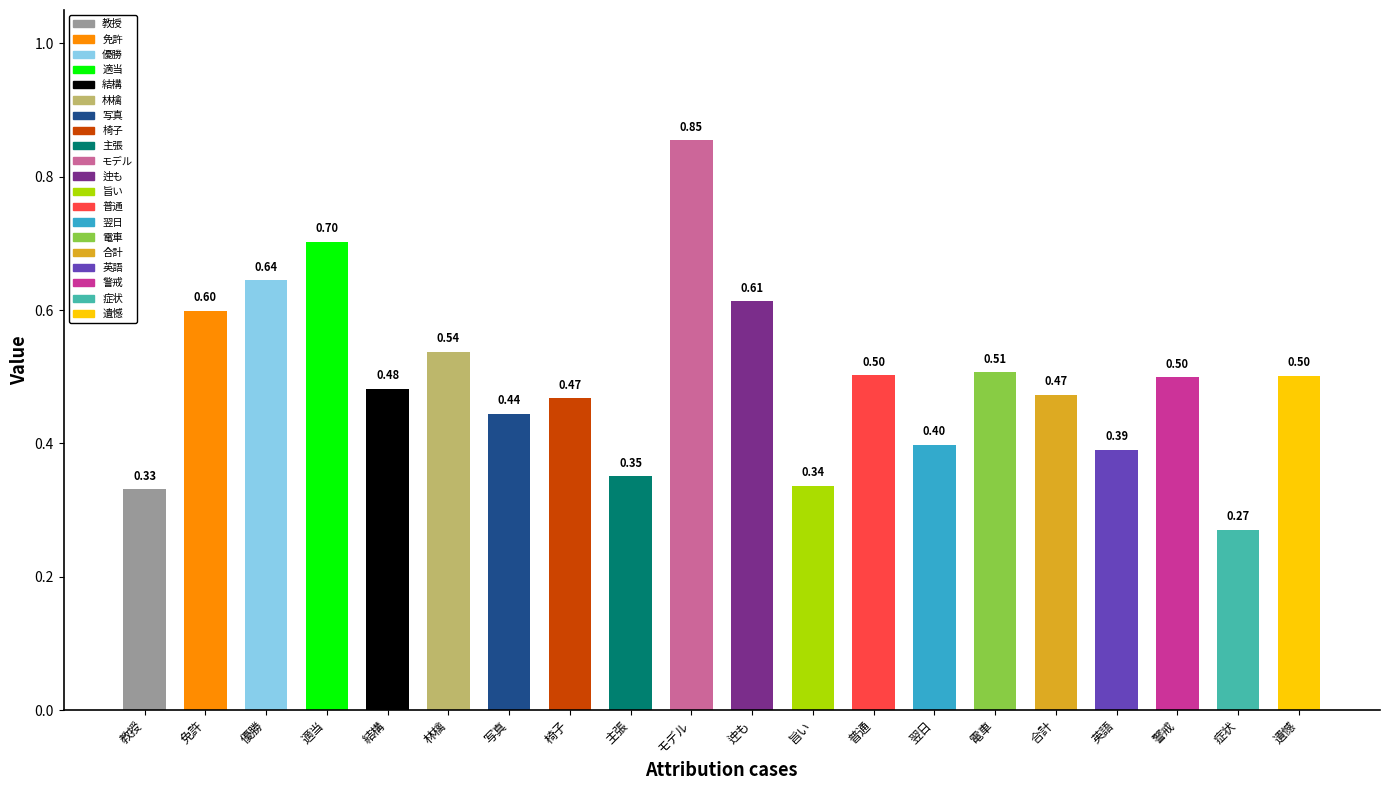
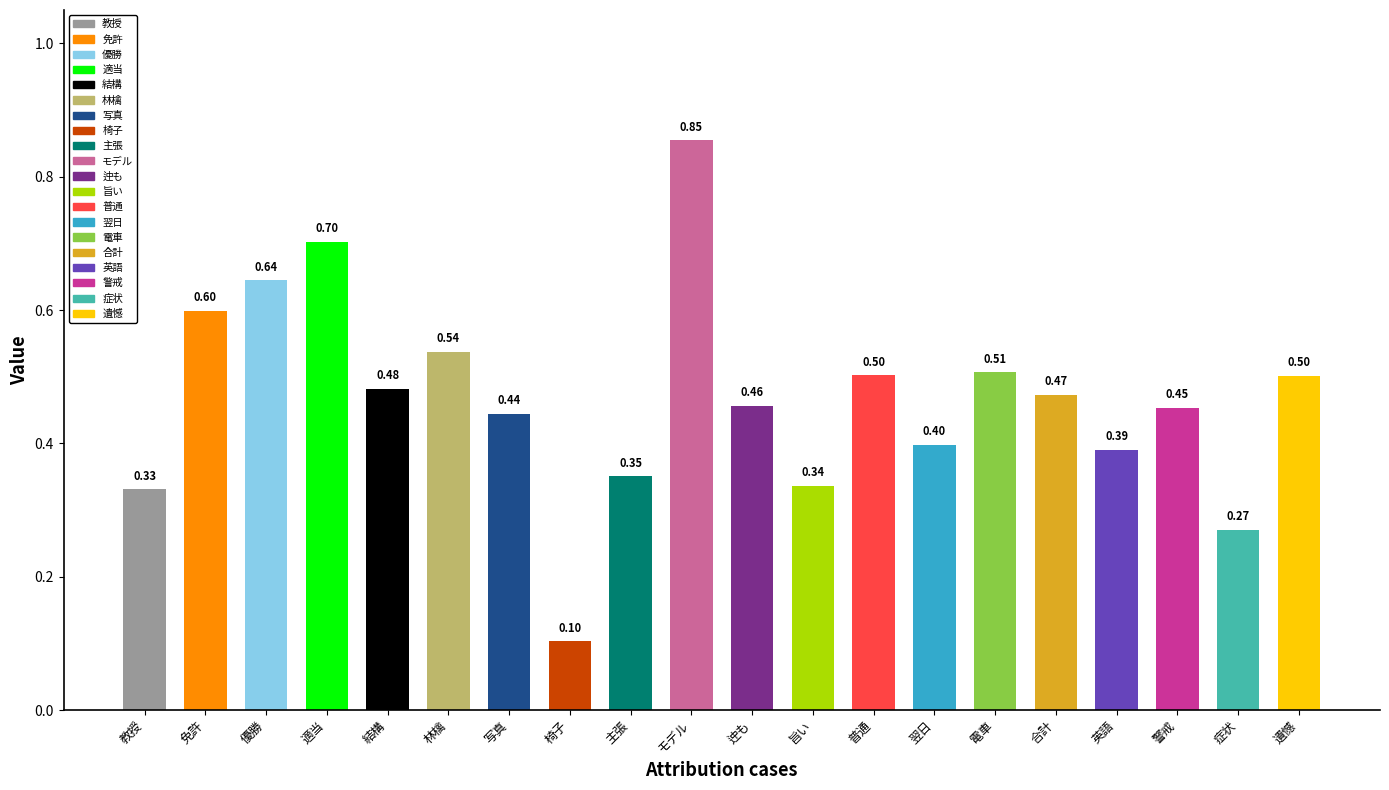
椅子: 0.47 -> 0.10
迚も: 0.61 -> 0.46
警戒: 0.50 -> 0.45
